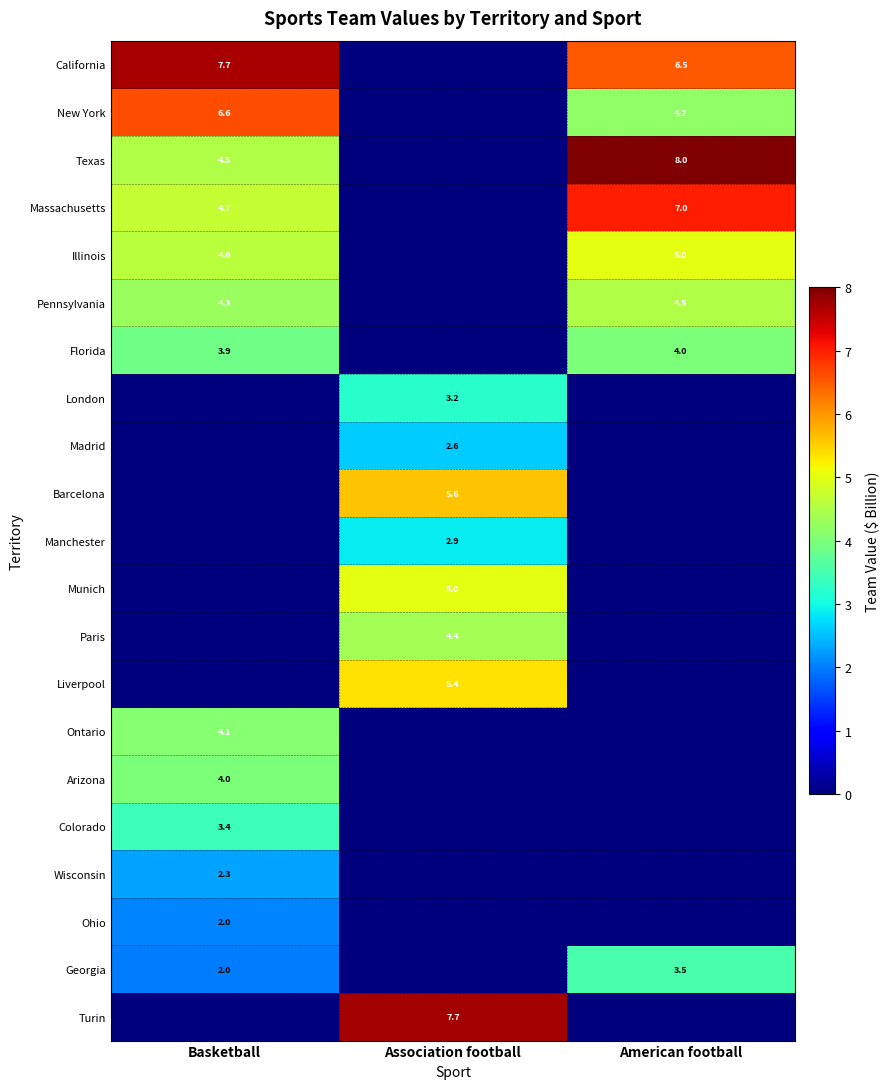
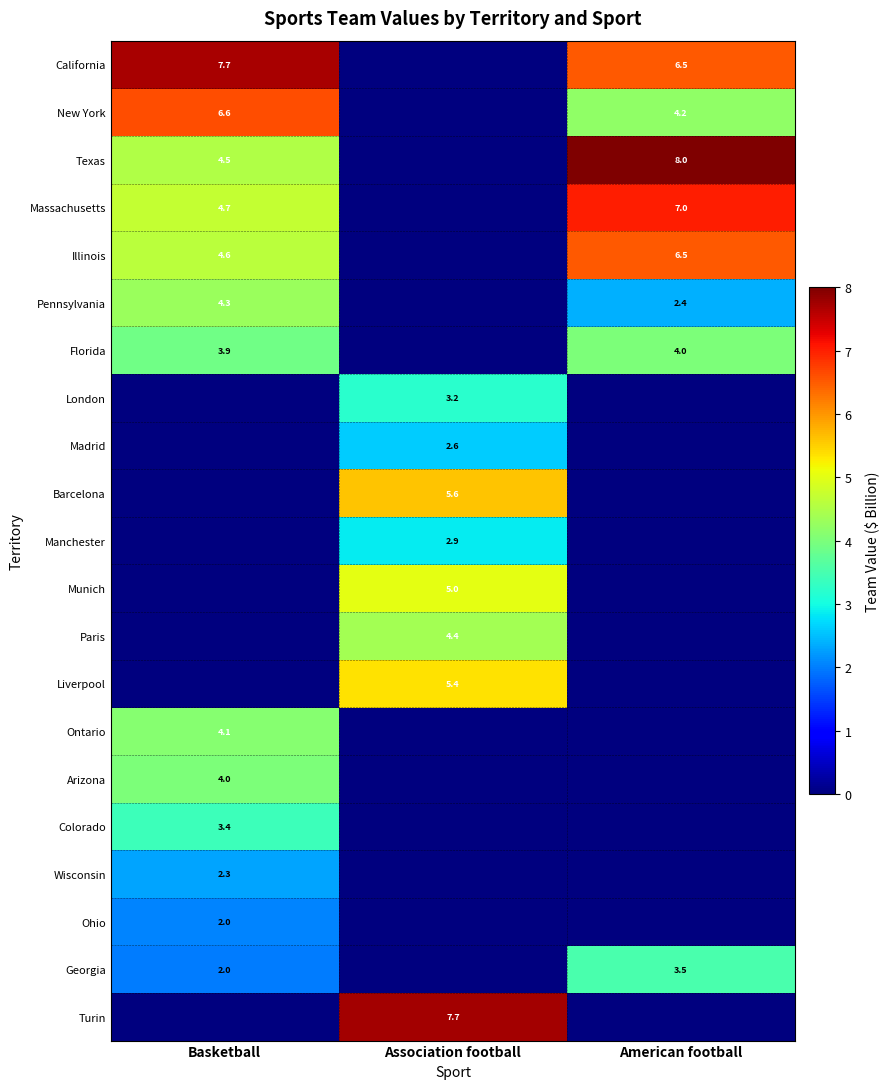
Illinois, American football: 5.0 -> 6.5
Pennsylvania, American football: 4.5 -> 2.4
